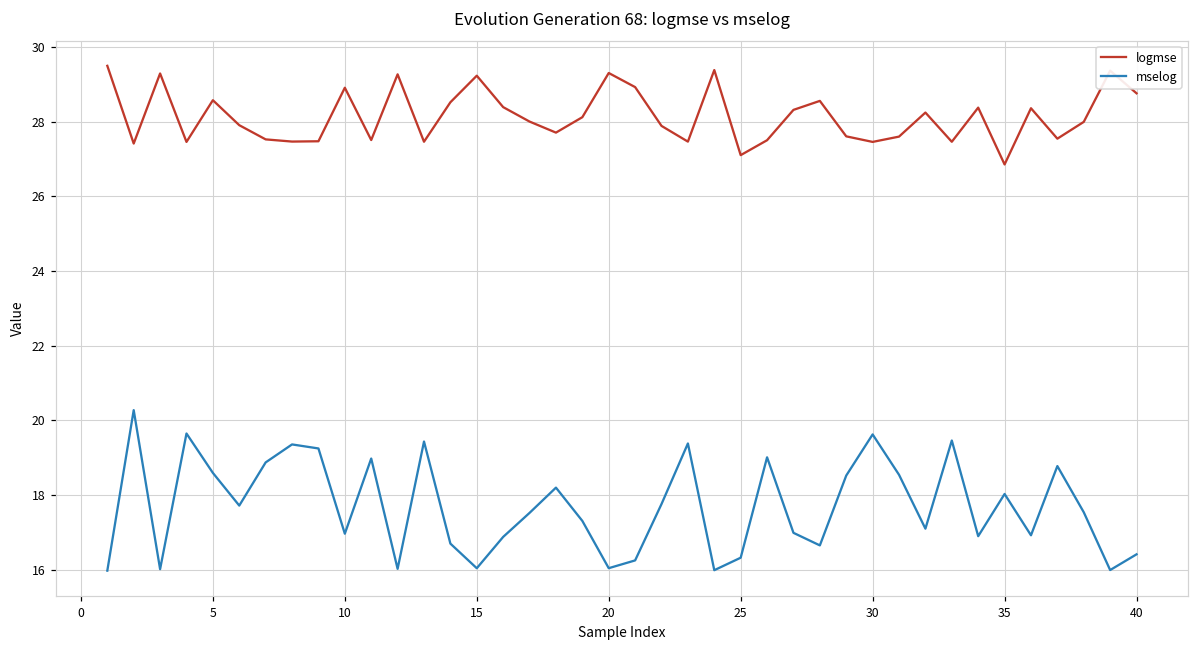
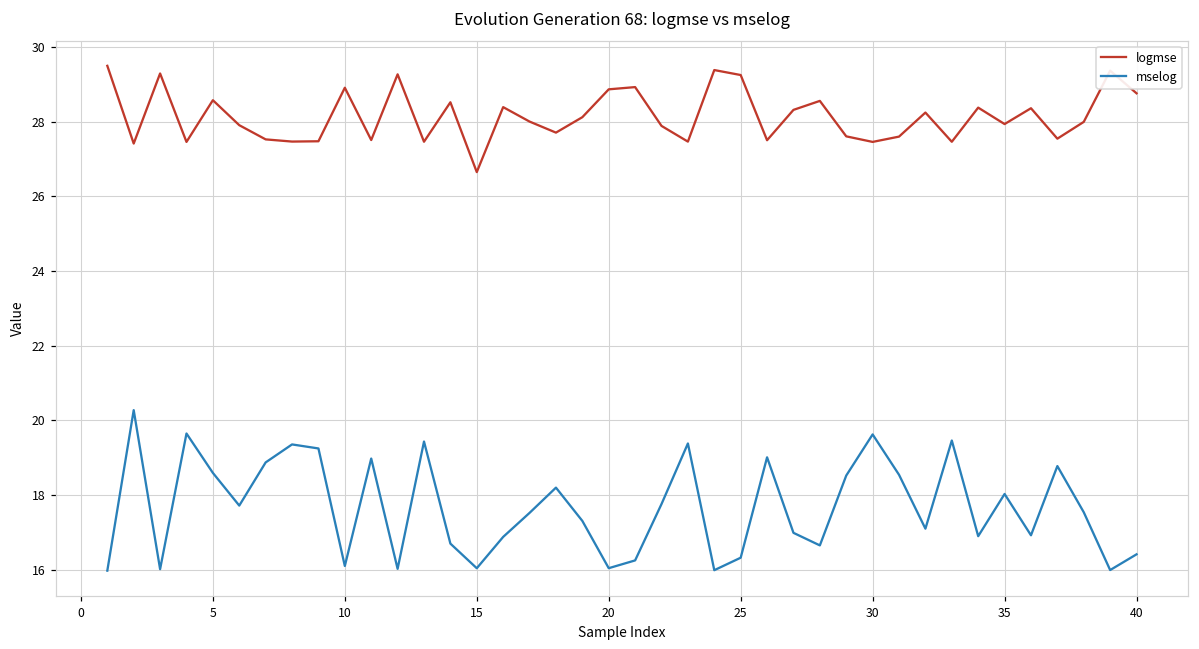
mselog, 10: 17.0 -> 16.1
logmse, 15: 29.2 -> 26.7
logmse, 20: 29.3 -> 28.9
logmse, 25: 27.1 -> 29.3
logmse, 35: 26.9 -> 27.9
